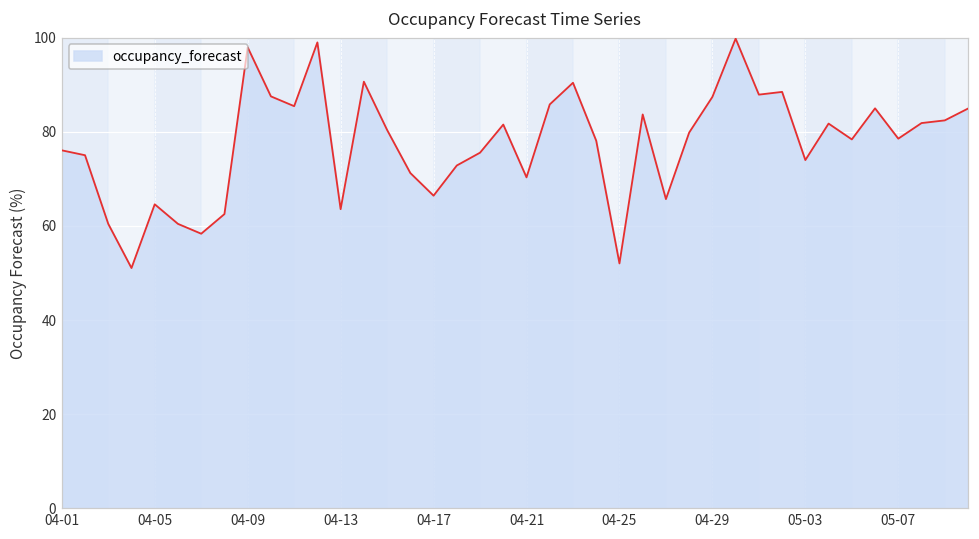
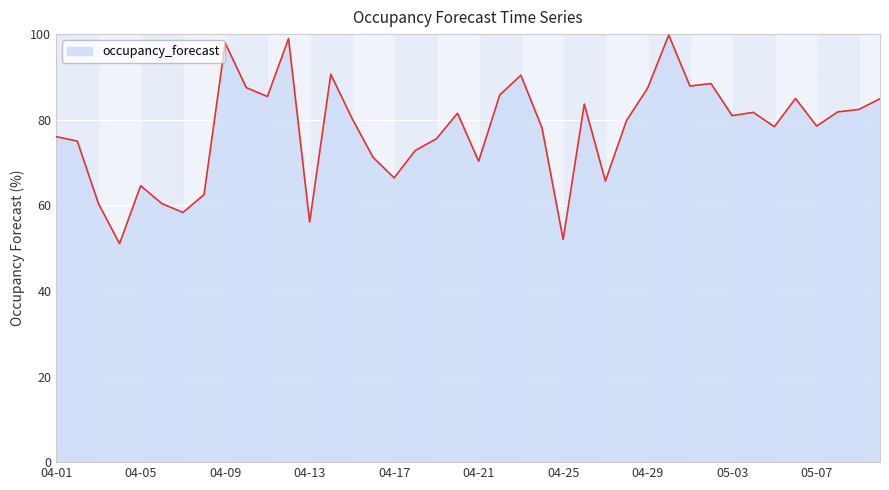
04-13: 64 -> 56
05-03: 74 -> 81
